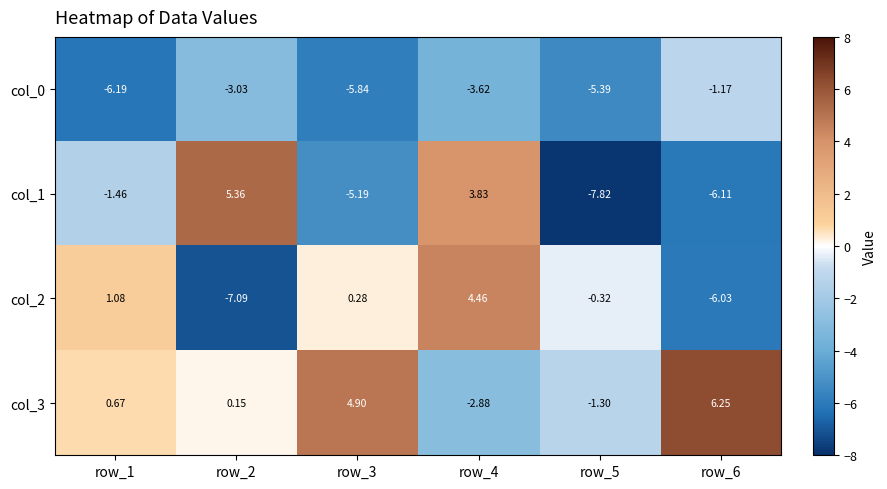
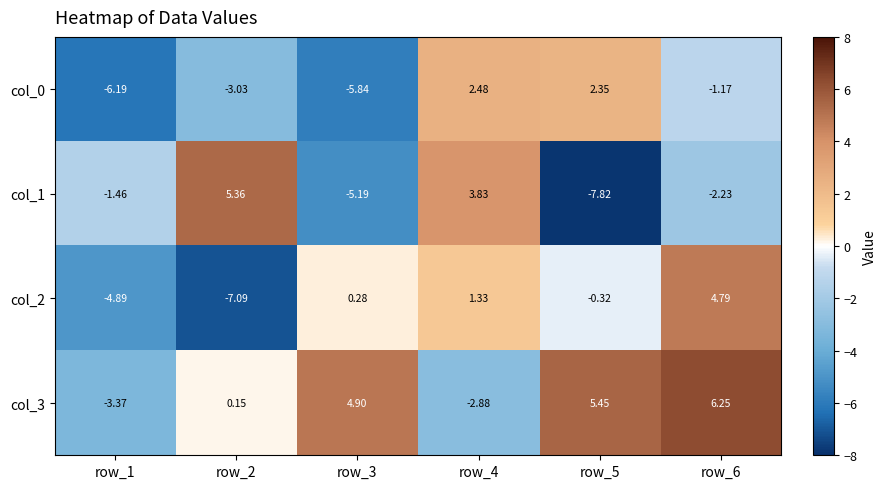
col_0, row_4: -3.62 -> 2.48
col_0, row_5: -5.39 -> 2.35
col_1, row_6: -6.11 -> -2.23
col_2, row_1: 1.08 -> -4.89
col_2, row_4: 4.46 -> 1.33
col_2, row_6: -6.03 -> 4.79
col_3, row_1: 0.67 -> -3.37
col_3, row_5: -1.30 -> 5.45
